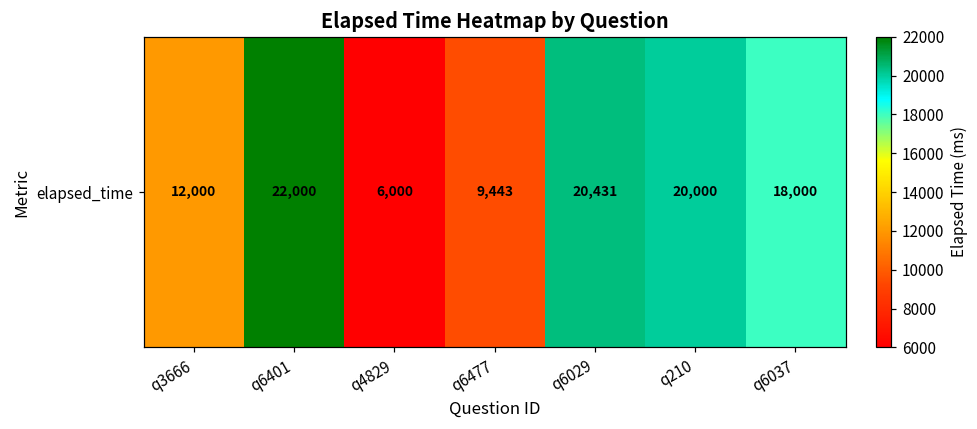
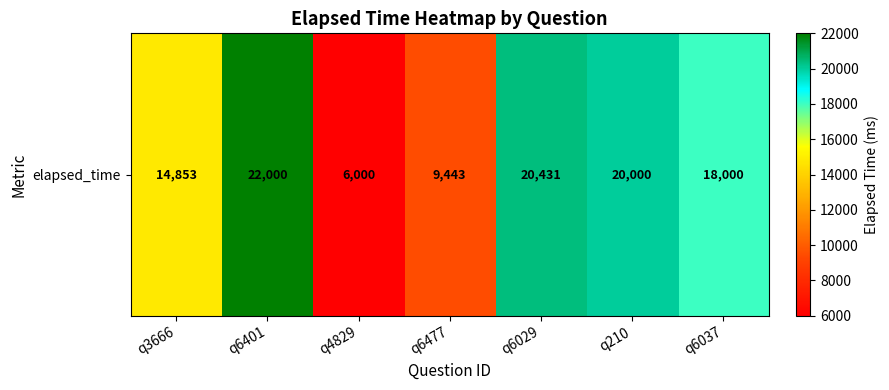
elapsed_time, q3666: 12,000 -> 14,853
